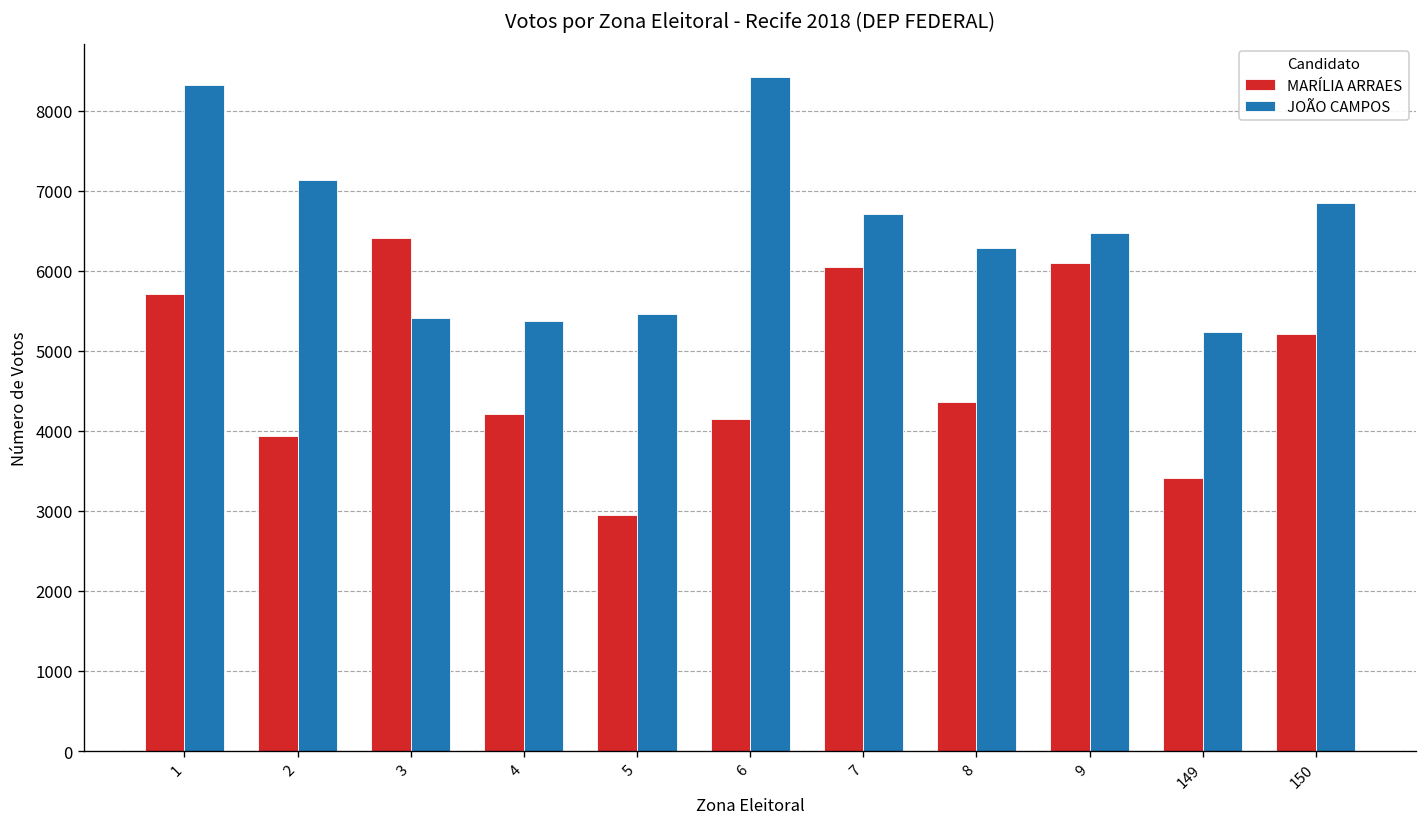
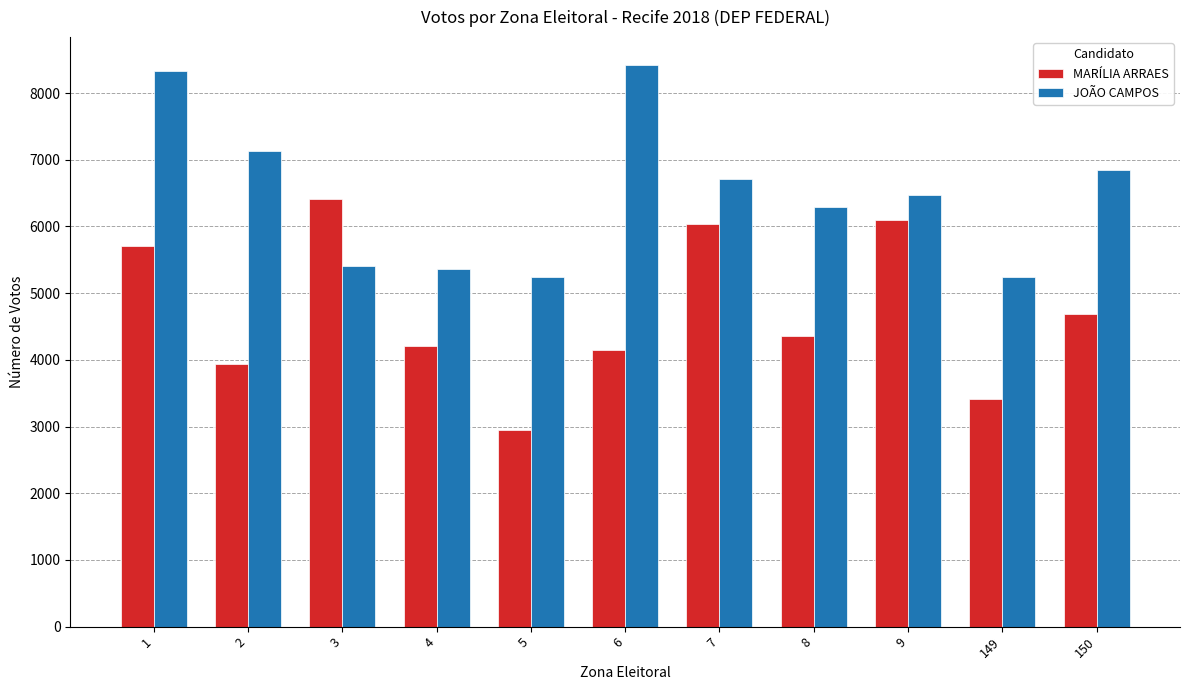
JOÃO CAMPOS, 5: 5500 -> 5200
MARÍLIA ARRAES, 150: 5200 -> 4700
